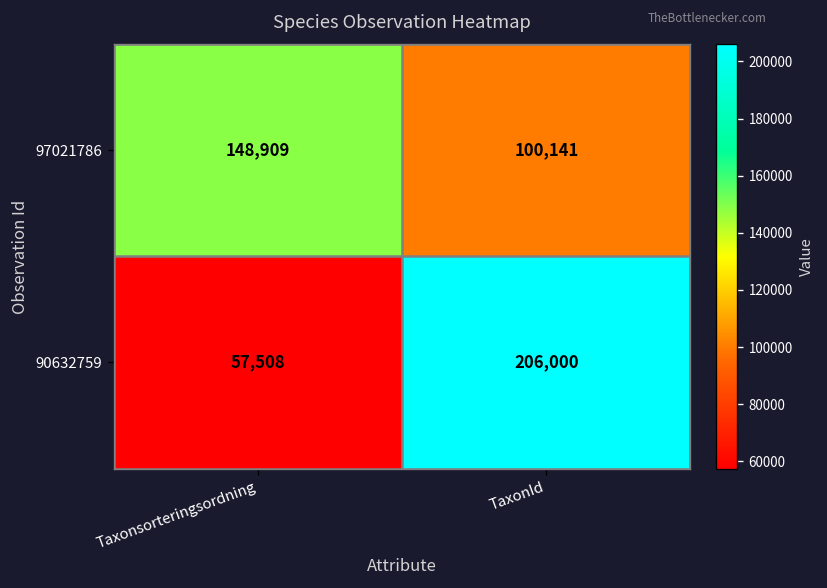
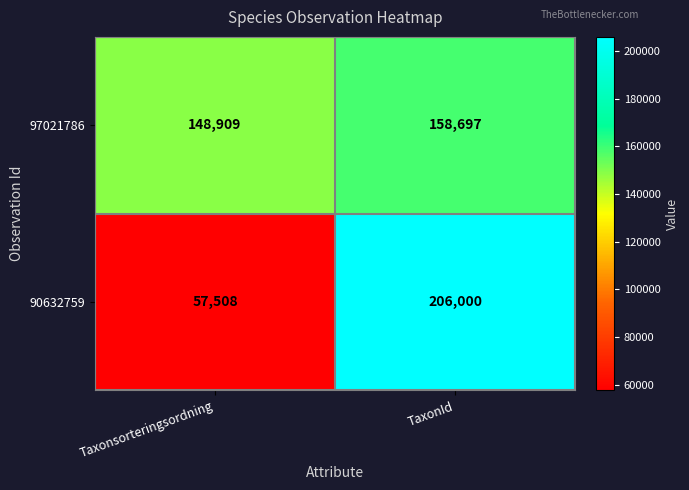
97021786, TaxonId: 100,141 -> 158,697
